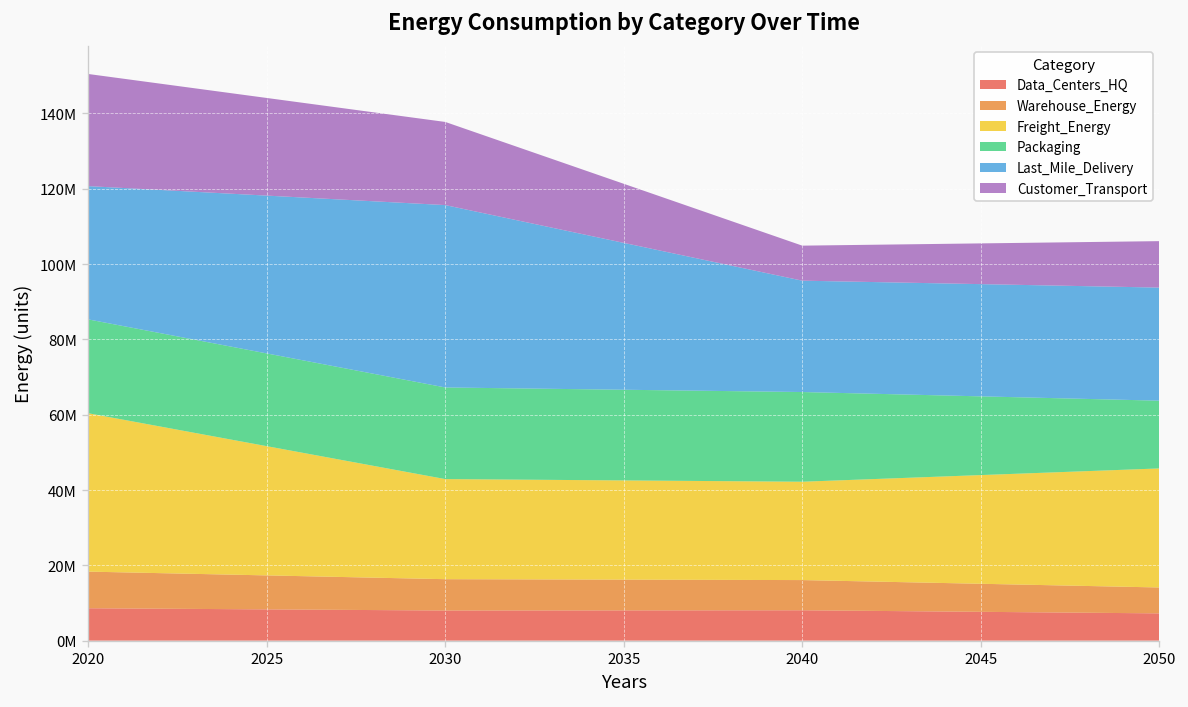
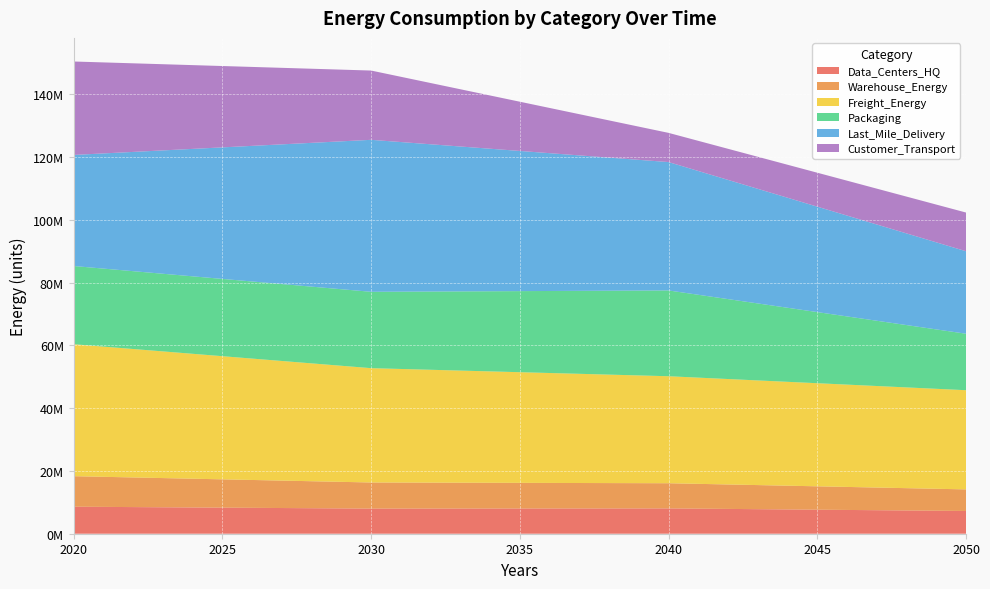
Freight_Energy, 2030: 27000000 -> 36000000
Freight_Energy, 2040: 26000000 -> 34000000
Packaging, 2040: 24000000 -> 27000000
Last_Mile_Delivery, 2040: 30000000 -> 41000000
Last_Mile_Delivery, 2050: 30000000 -> 26000000
